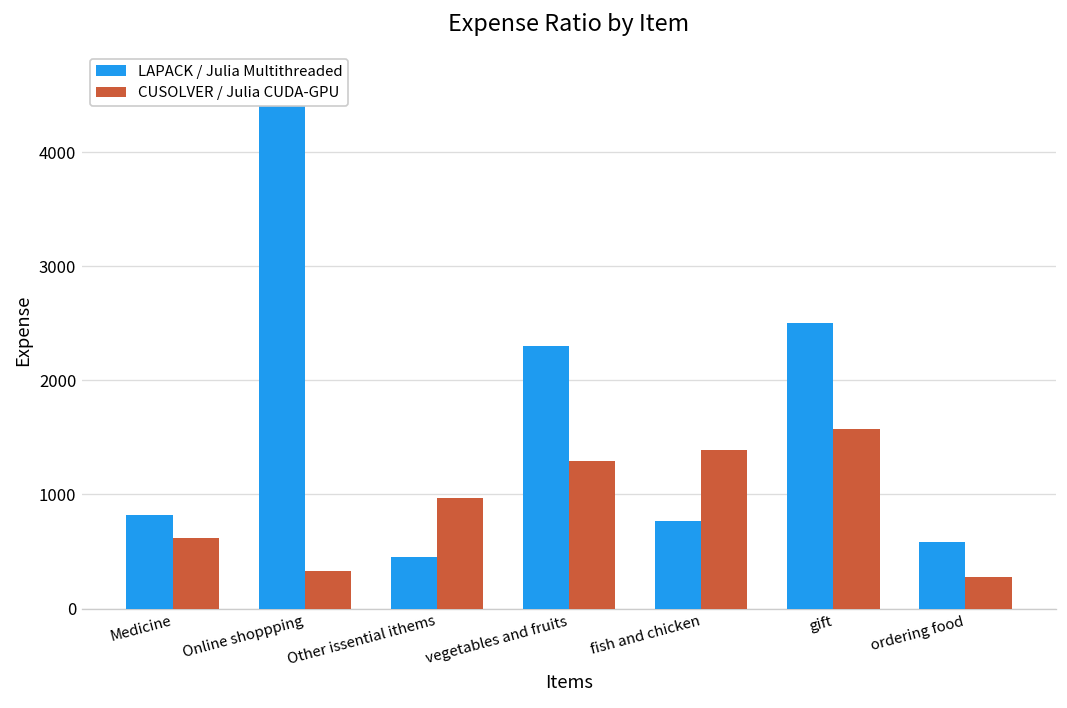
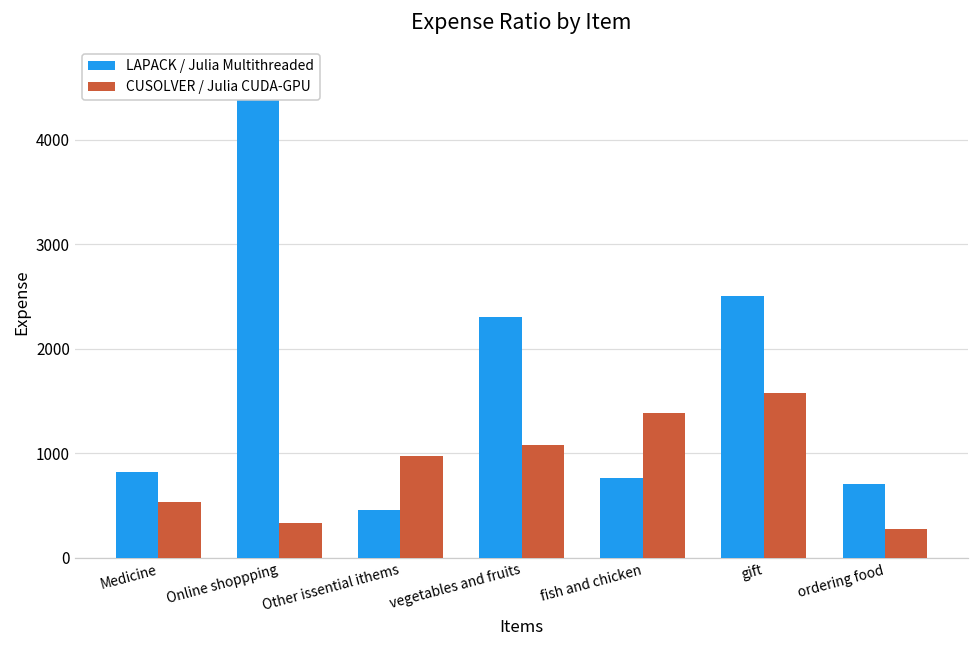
CUSOLVER / Julia CUDA-GPU, Medicine: 600 -> 500
CUSOLVER / Julia CUDA-GPU, vegetables and fruits: 1300 -> 1100
LAPACK / Julia Multithreaded, ordering food: 600 -> 700
